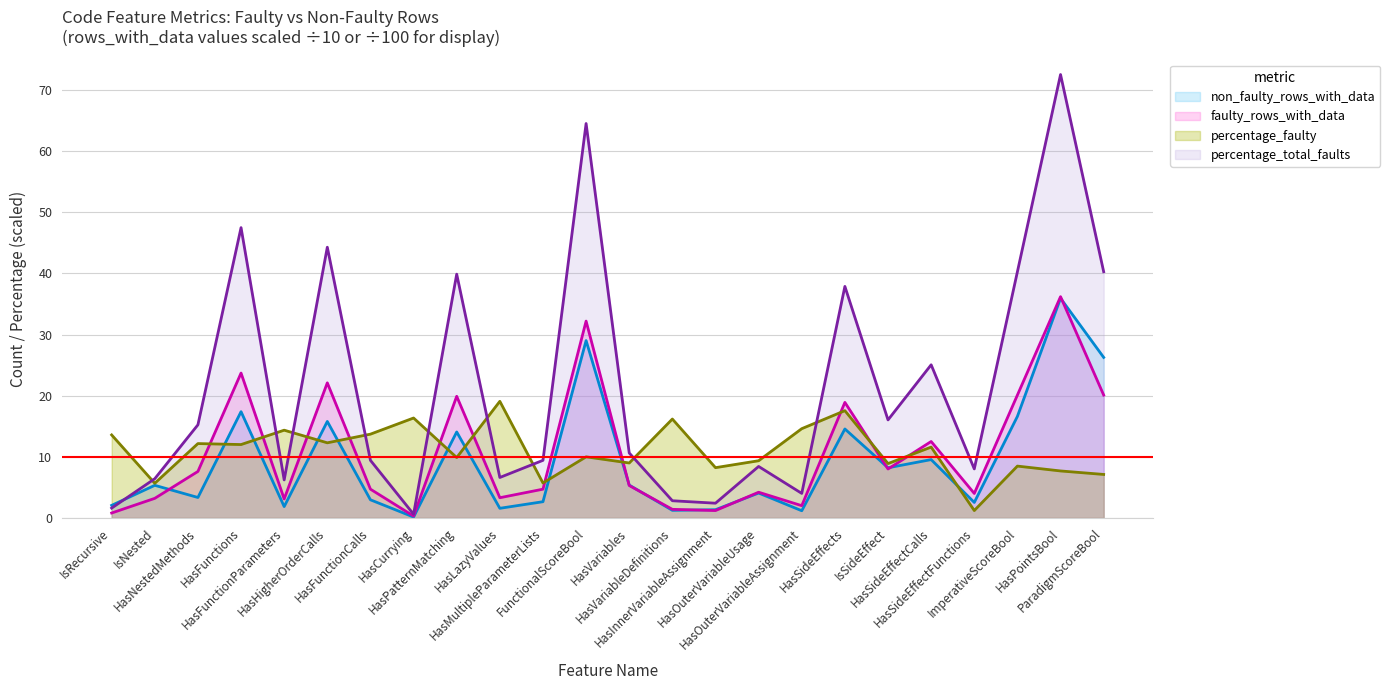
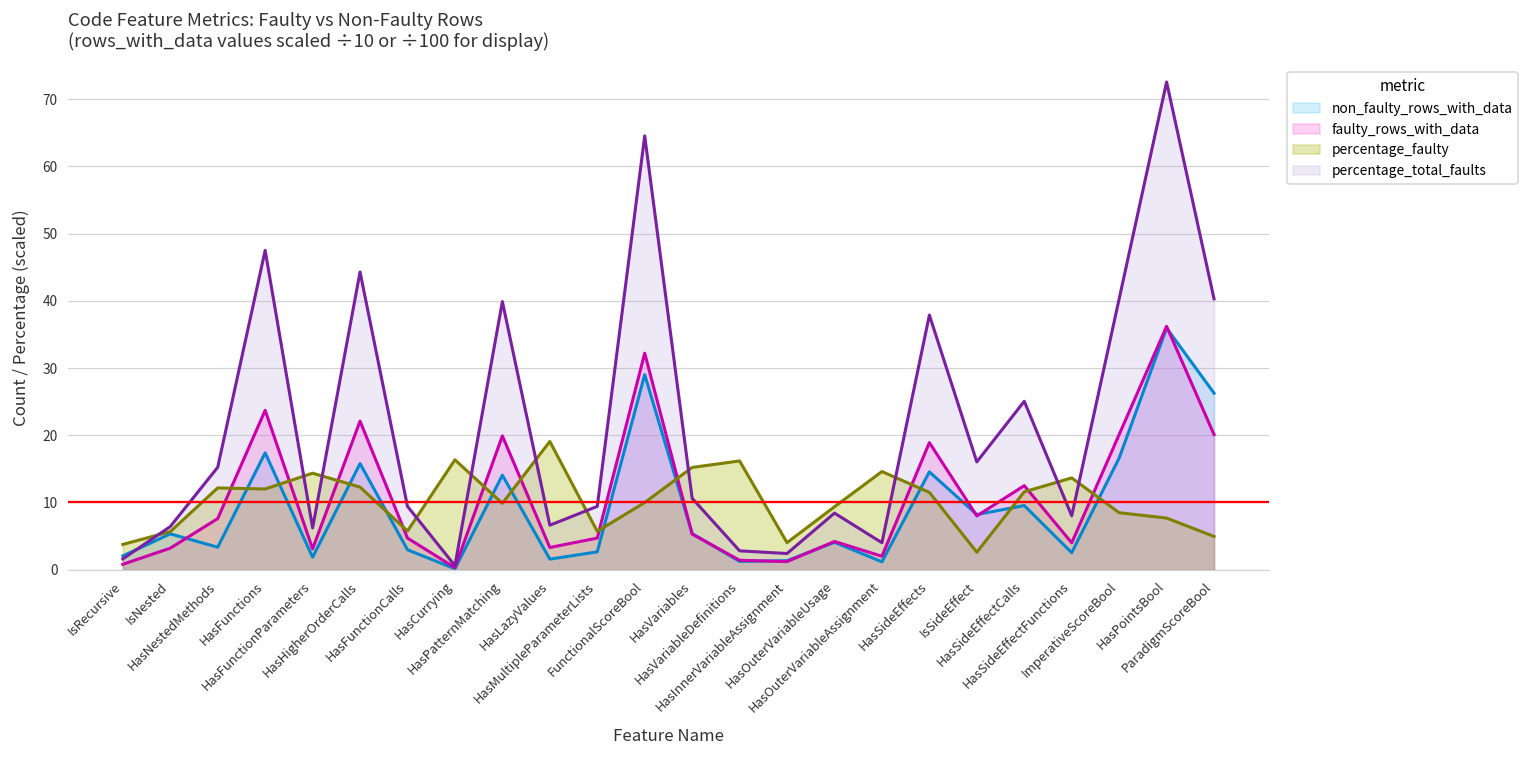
percentage_faulty, IsRecursive: 14 -> 4
percentage_faulty, HasFunctionCalls: 14 -> 6
percentage_faulty, HasVariables: 9 -> 15
percentage_faulty, HasInnerVariableAssignment: 8 -> 4
percentage_faulty, HasSideEffects: 18 -> 11
percentage_faulty, IsSideEffect: 9 -> 3
percentage_faulty, HasSideEffectFunctions: 1 -> 14
percentage_faulty, ParadigmScoreBool: 7 -> 5
